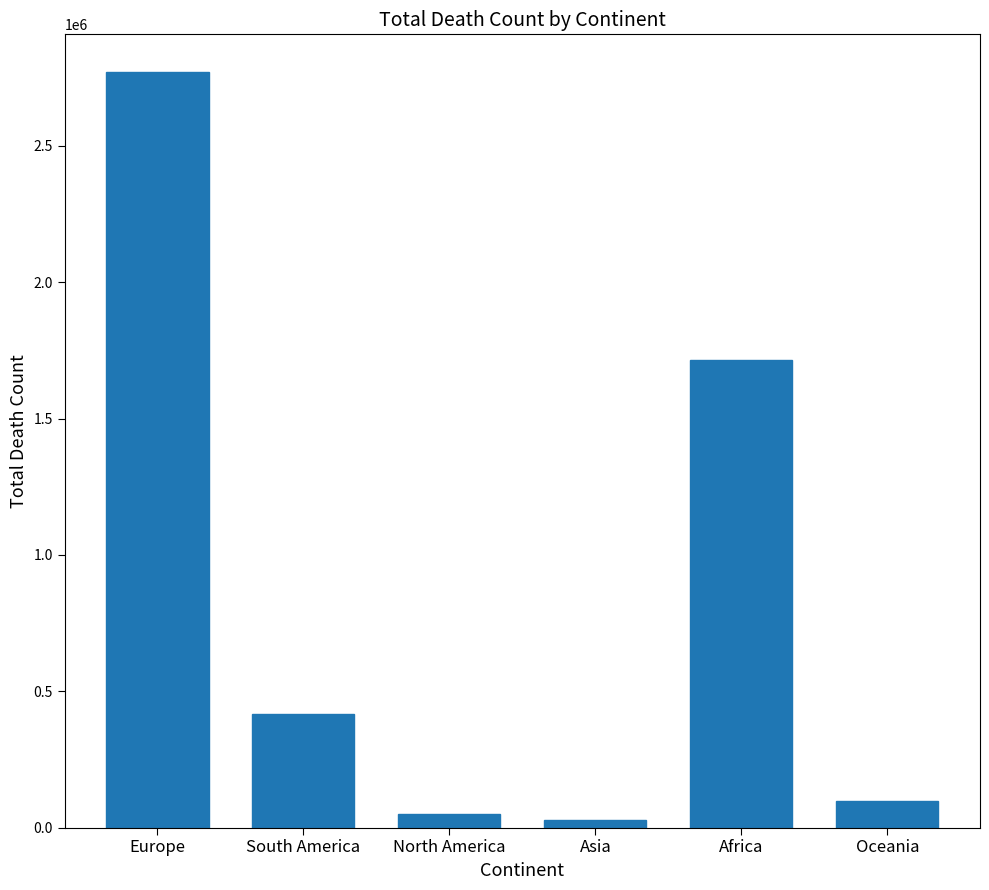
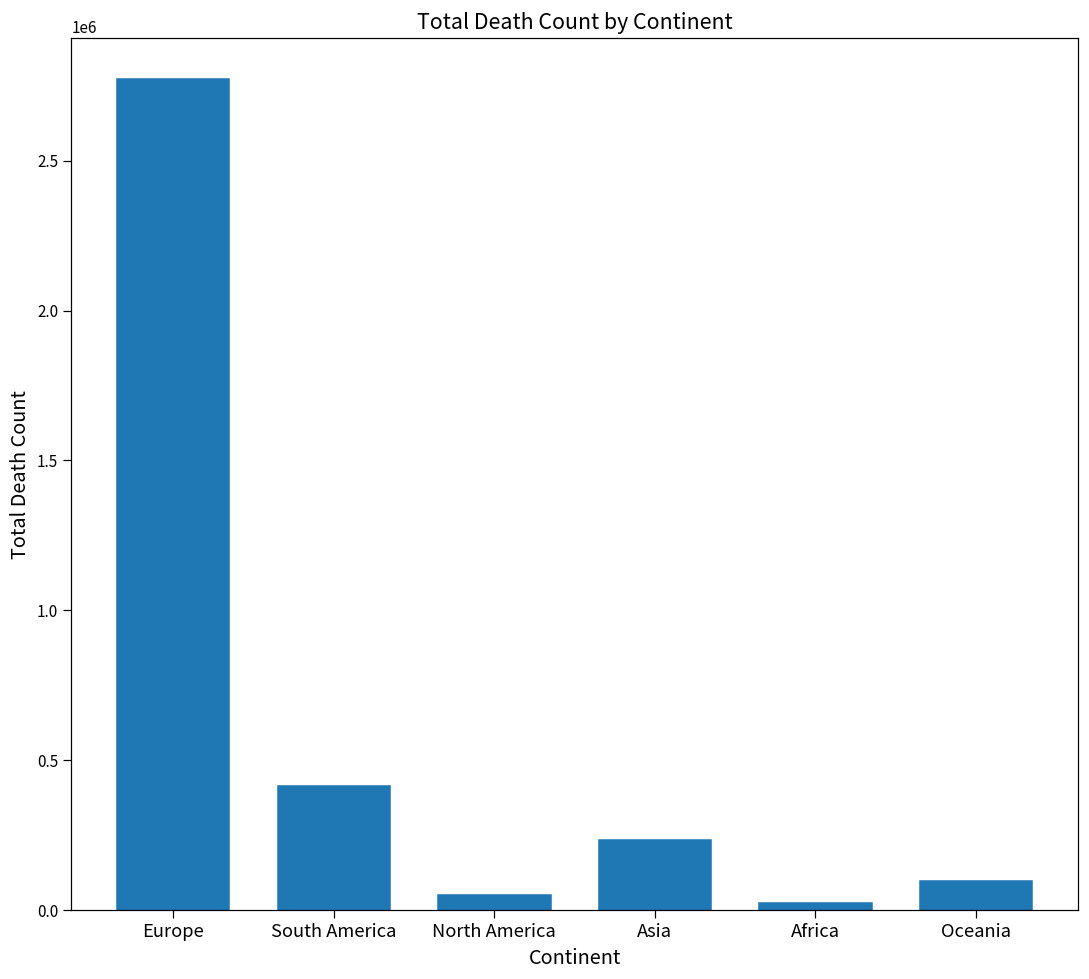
Asia: 30000 -> 230000
Africa: 1720000 -> 20000
